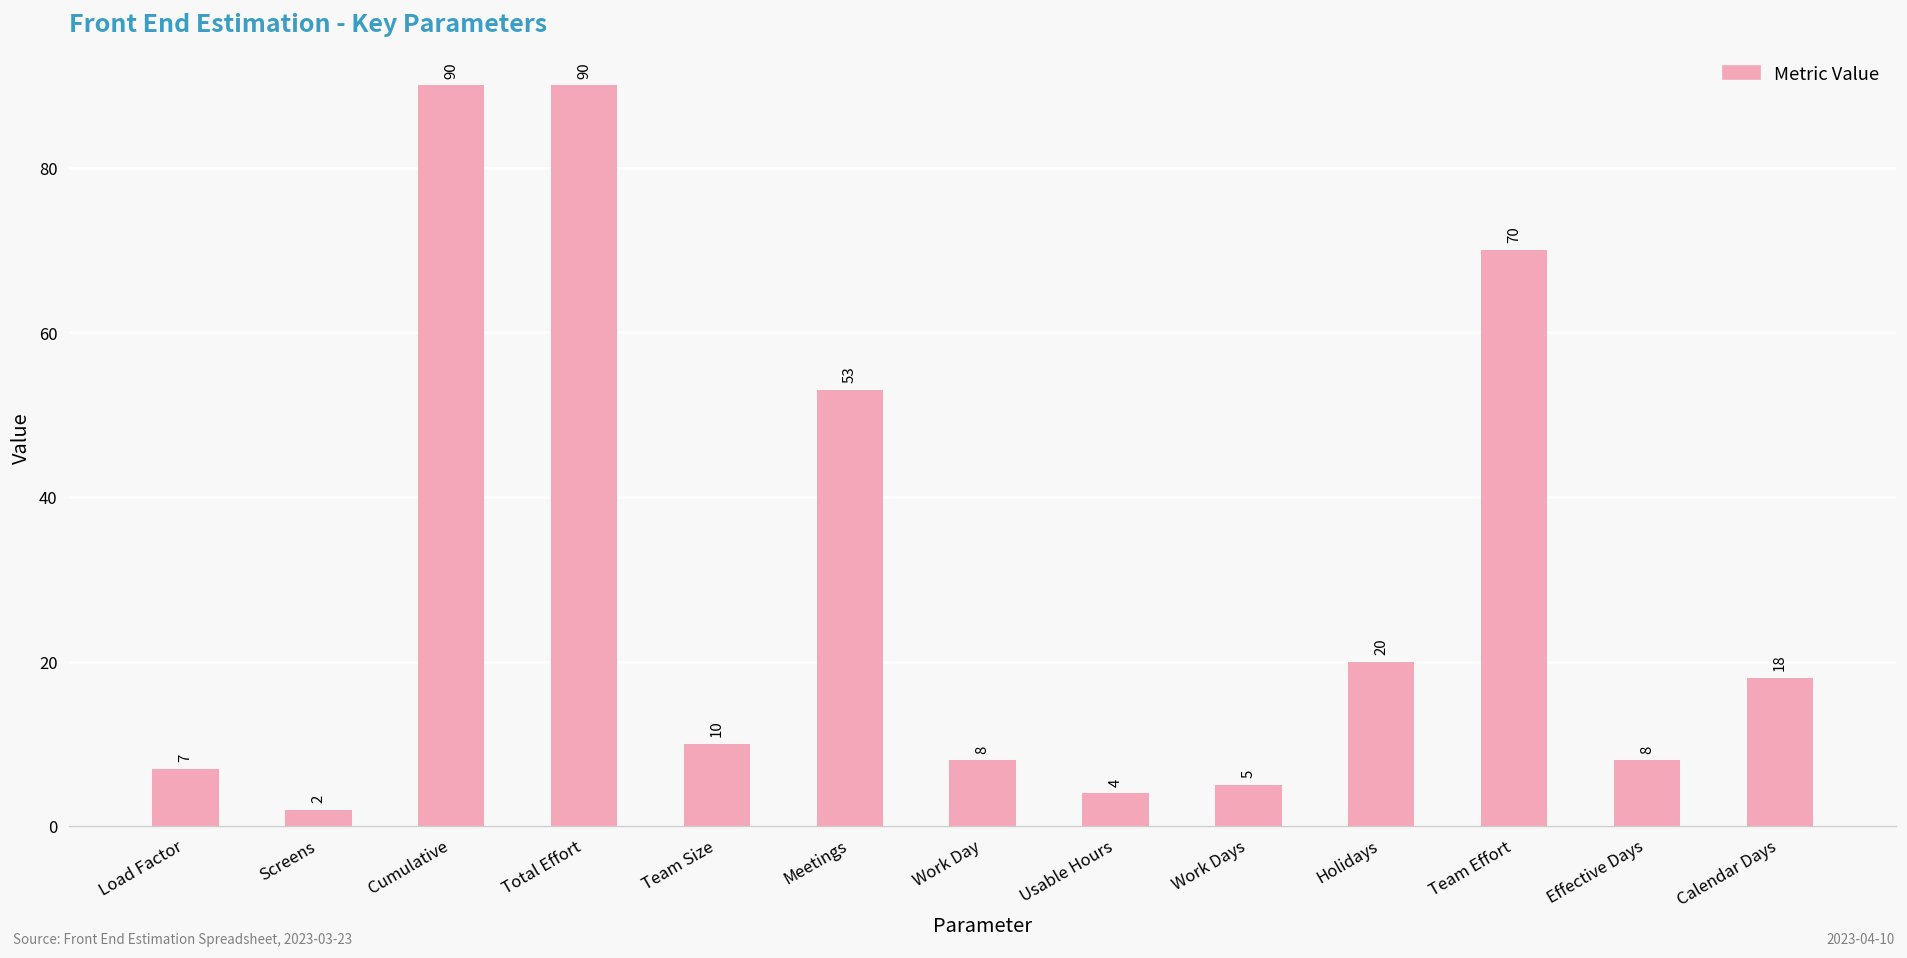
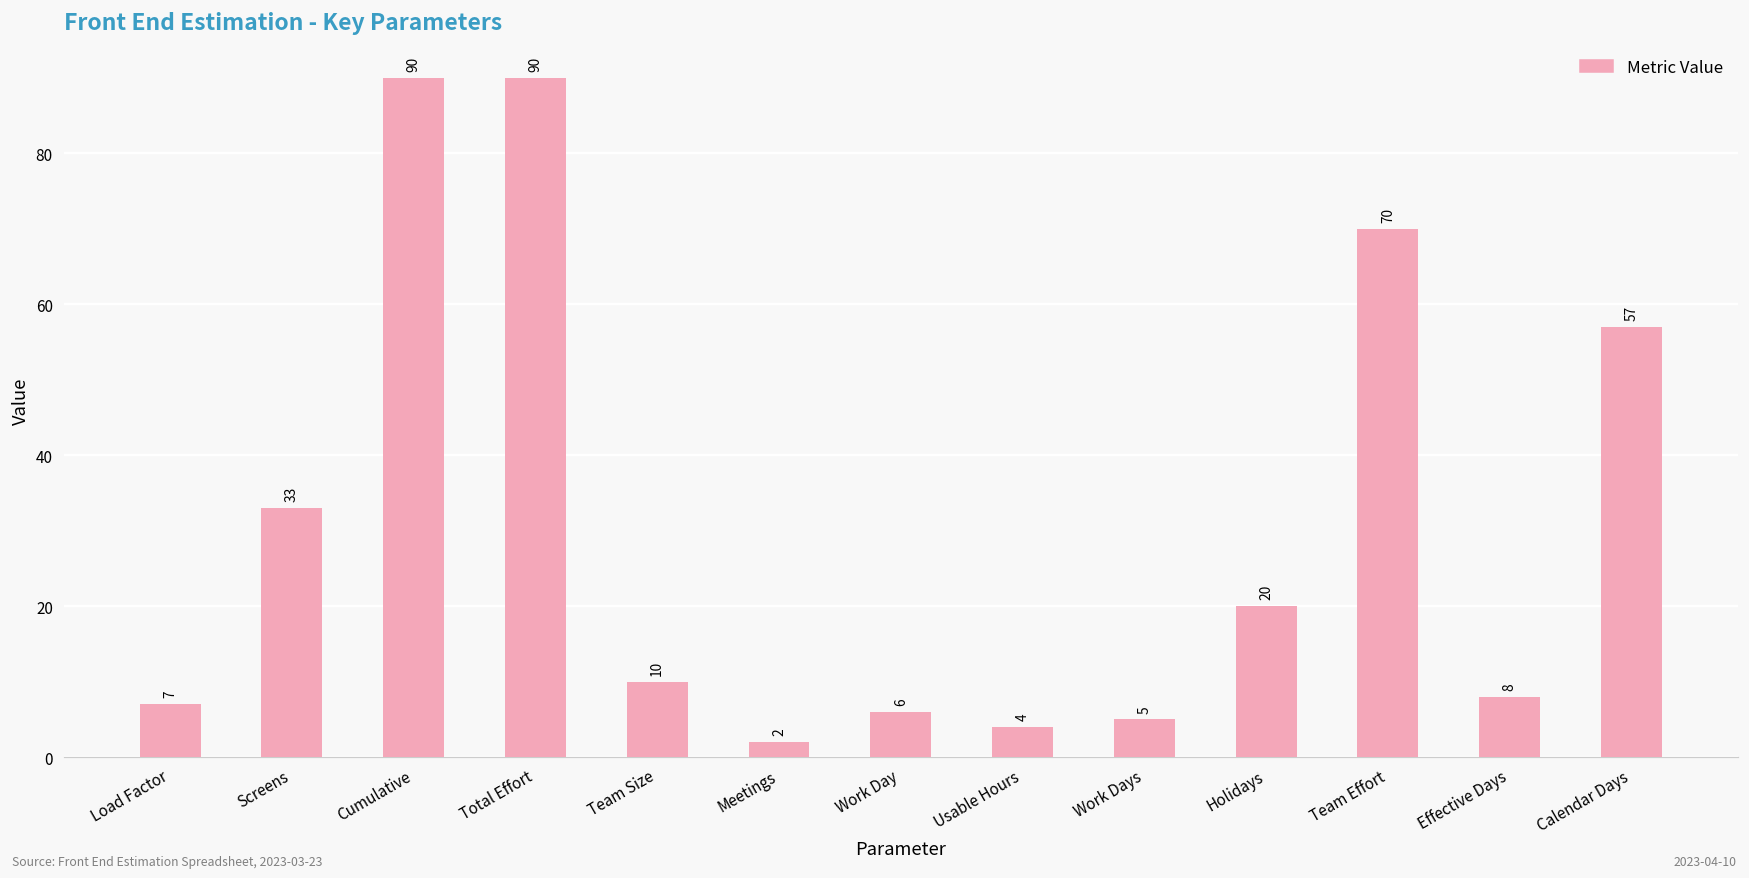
Screens: 2 -> 33
Meetings: 53 -> 2
Work Day: 8 -> 6
Calendar Days: 18 -> 57
